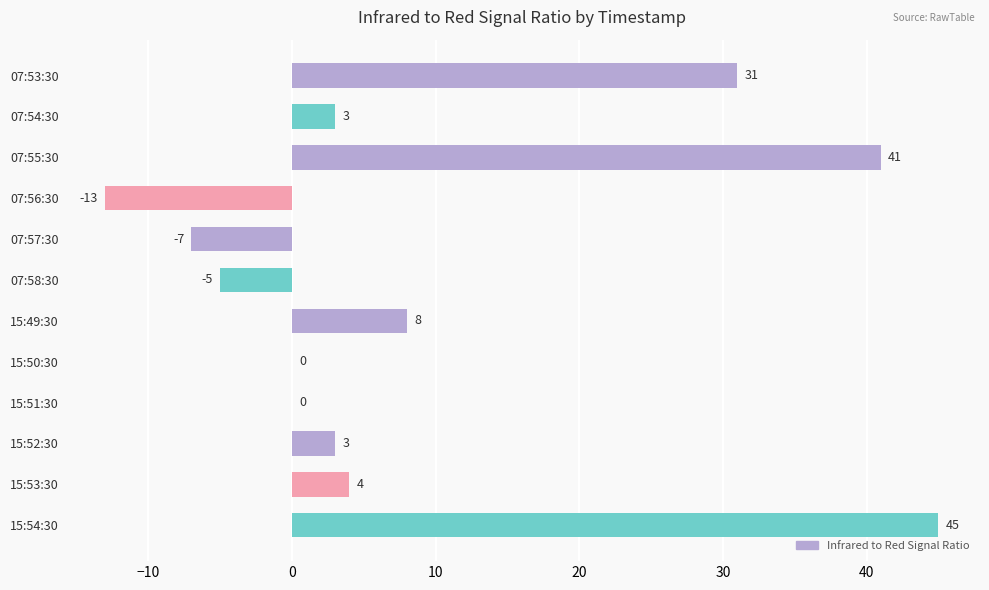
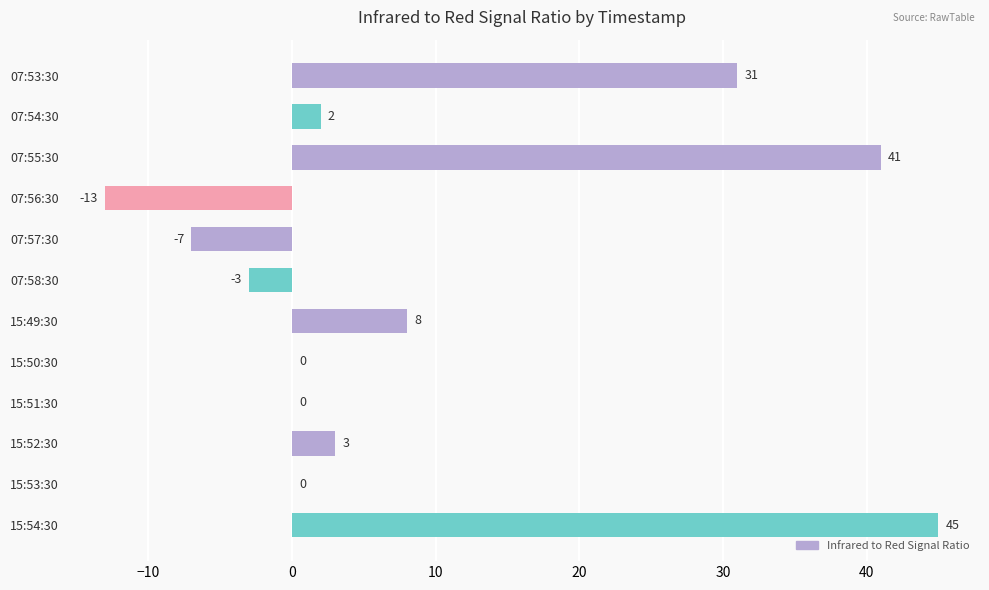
07:54:30: 3 -> 2
07:58:30: -5 -> -3
15:53:30: 4 -> 0
